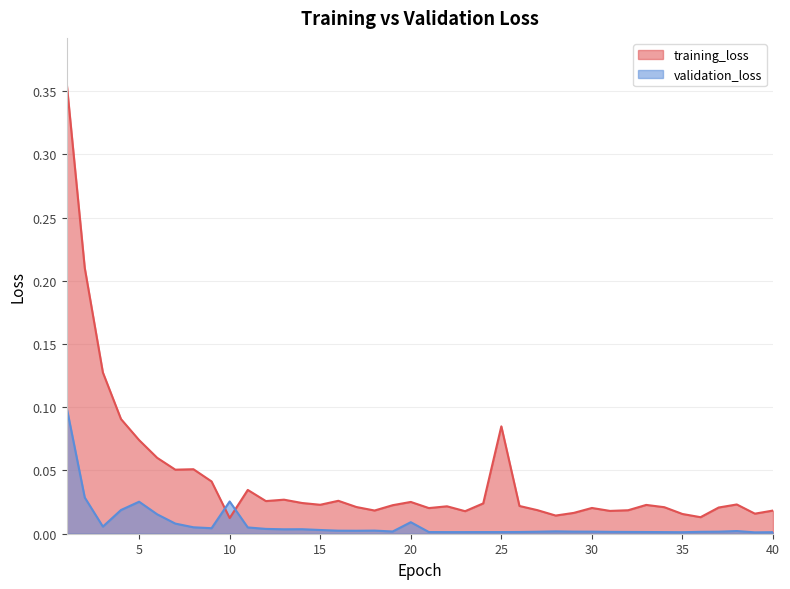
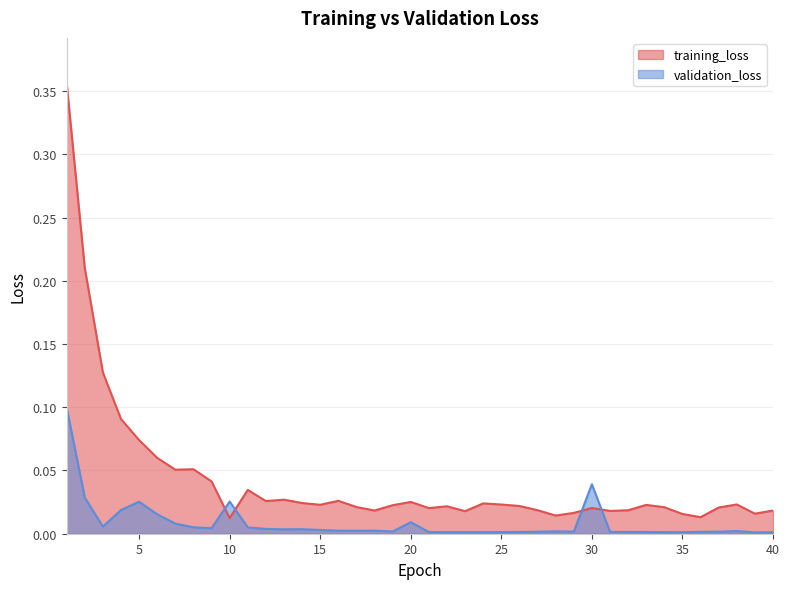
training_loss, 25: 0.085 -> 0.023
validation_loss, 30: 0.002 -> 0.039
